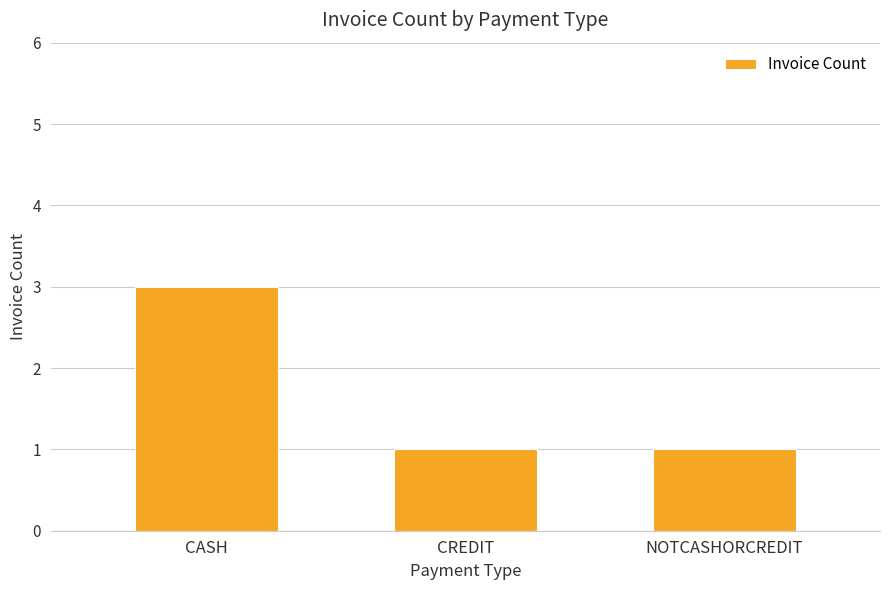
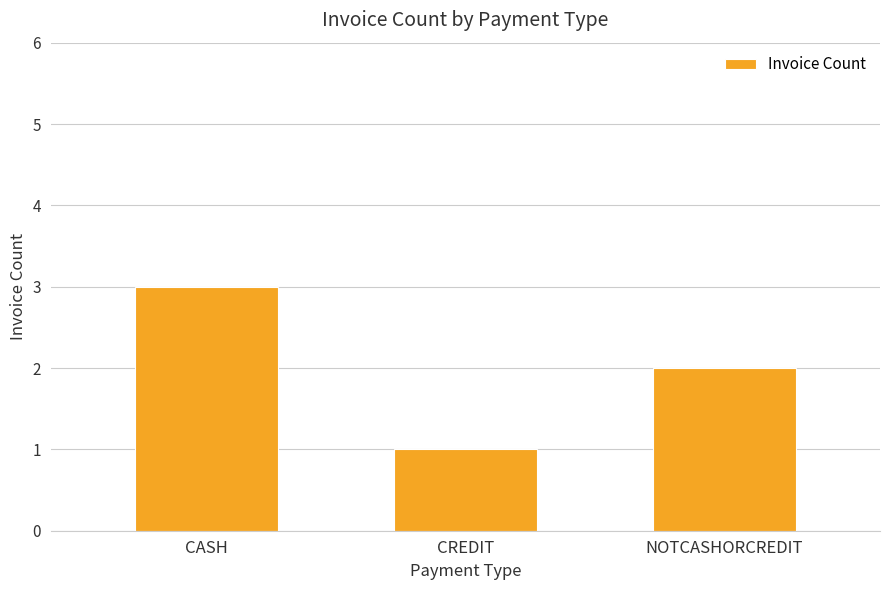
NOTCASHORCREDIT: 1 -> 2
